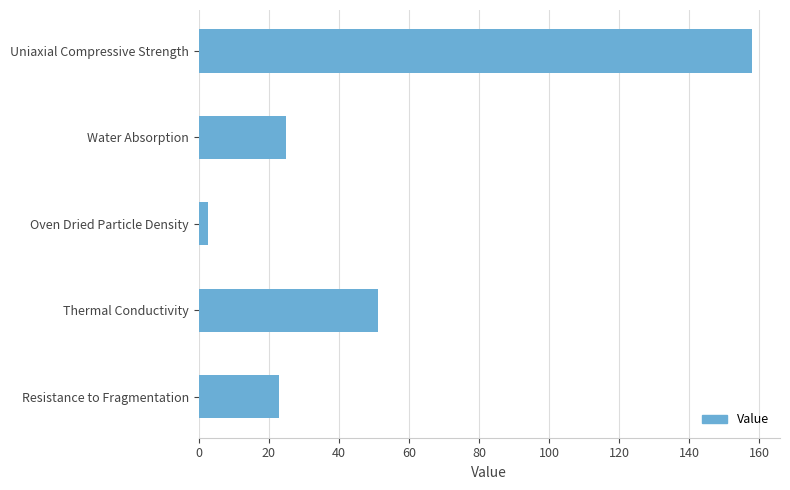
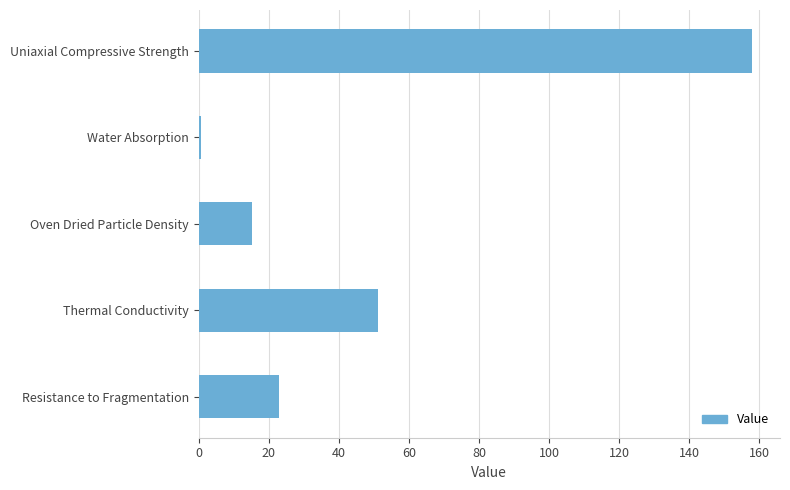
Water Absorption: 25 -> 1
Oven Dried Particle Density: 3 -> 15
